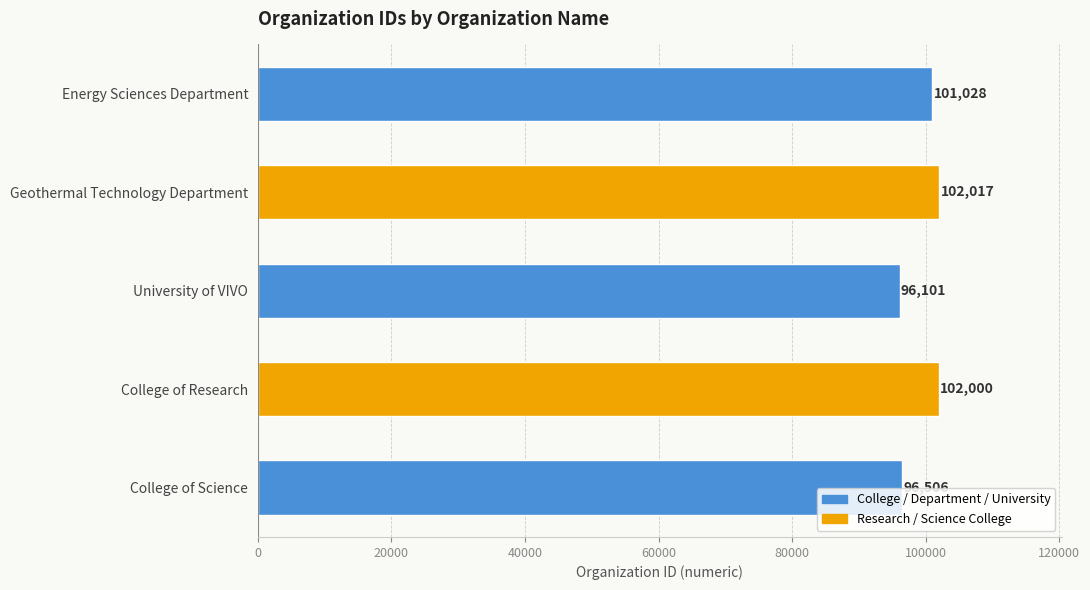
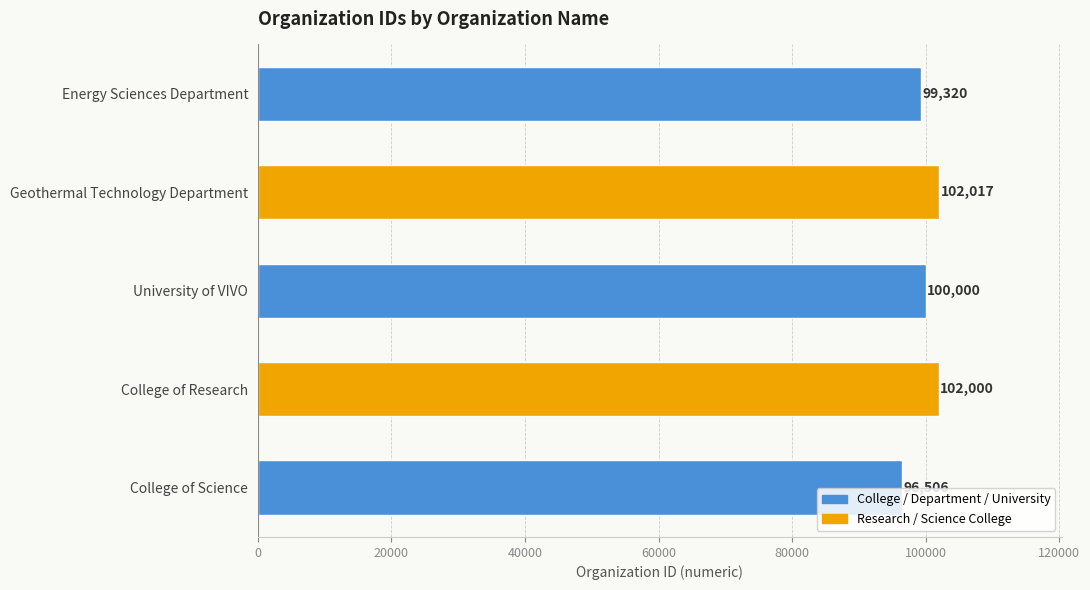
Energy Sciences Department: 101,028 -> 99,320
University of VIVO: 96,101 -> 100,000
